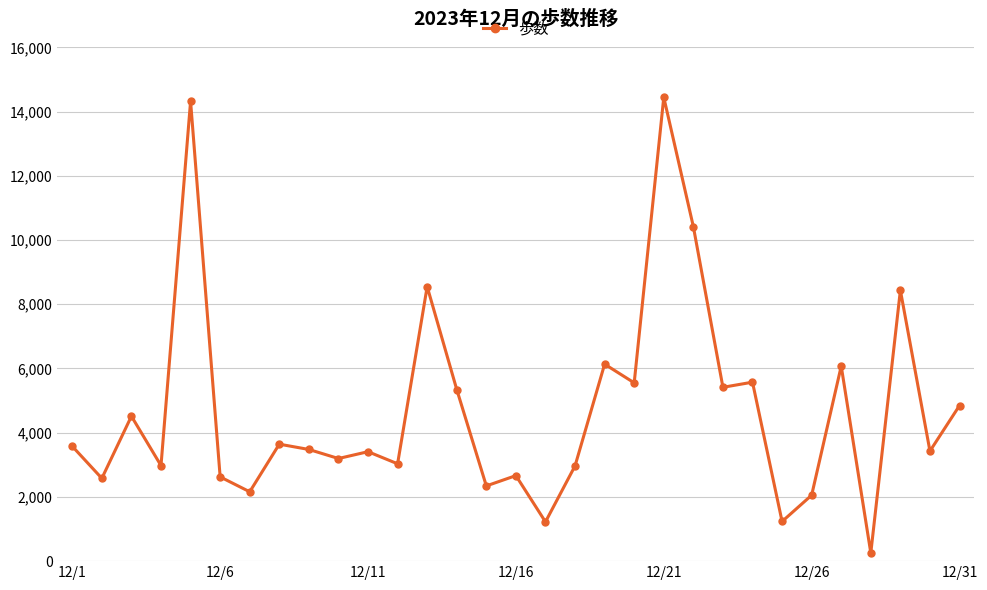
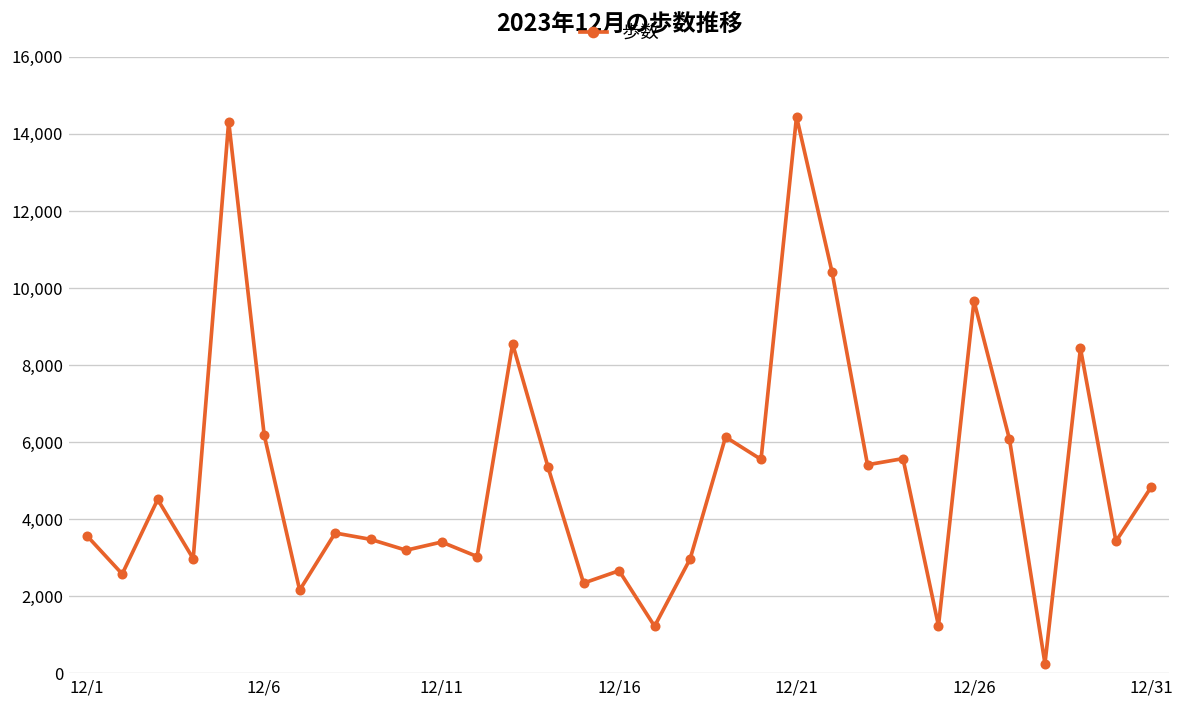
12/6: 2,600 -> 6,200
12/26: 2,100 -> 9,700
